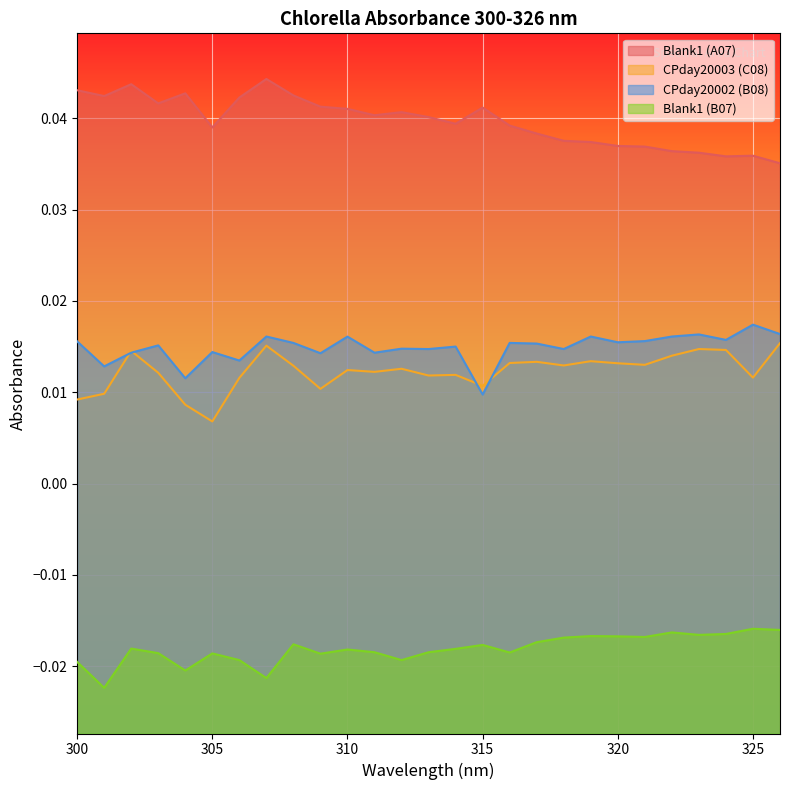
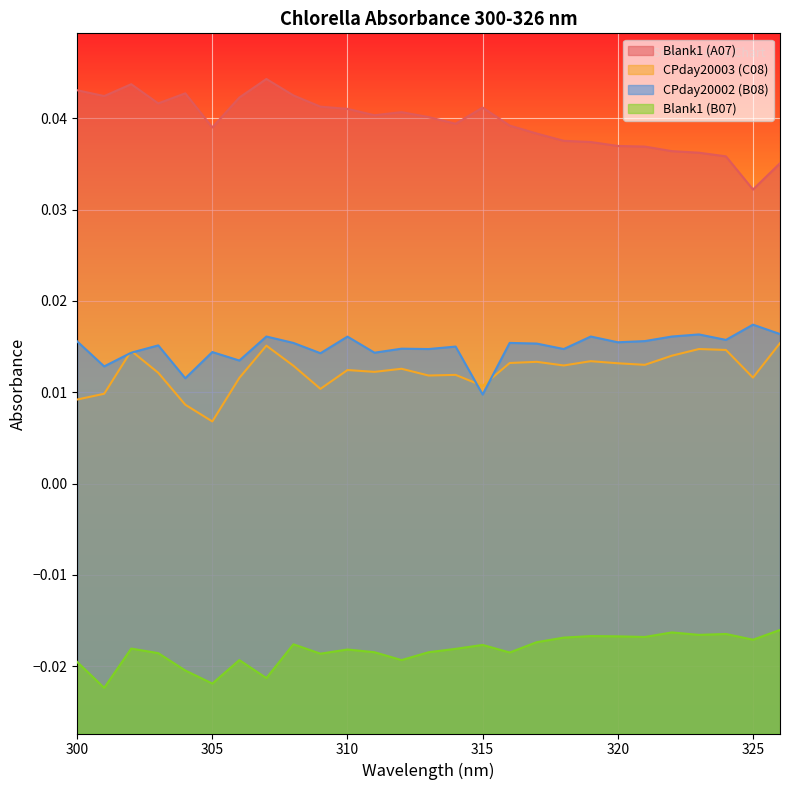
Blank1 (B07), 305: -0.019 -> -0.022
Blank1 (A07), 325: 0.036 -> 0.032
Blank1 (B07), 325: -0.016 -> -0.017
